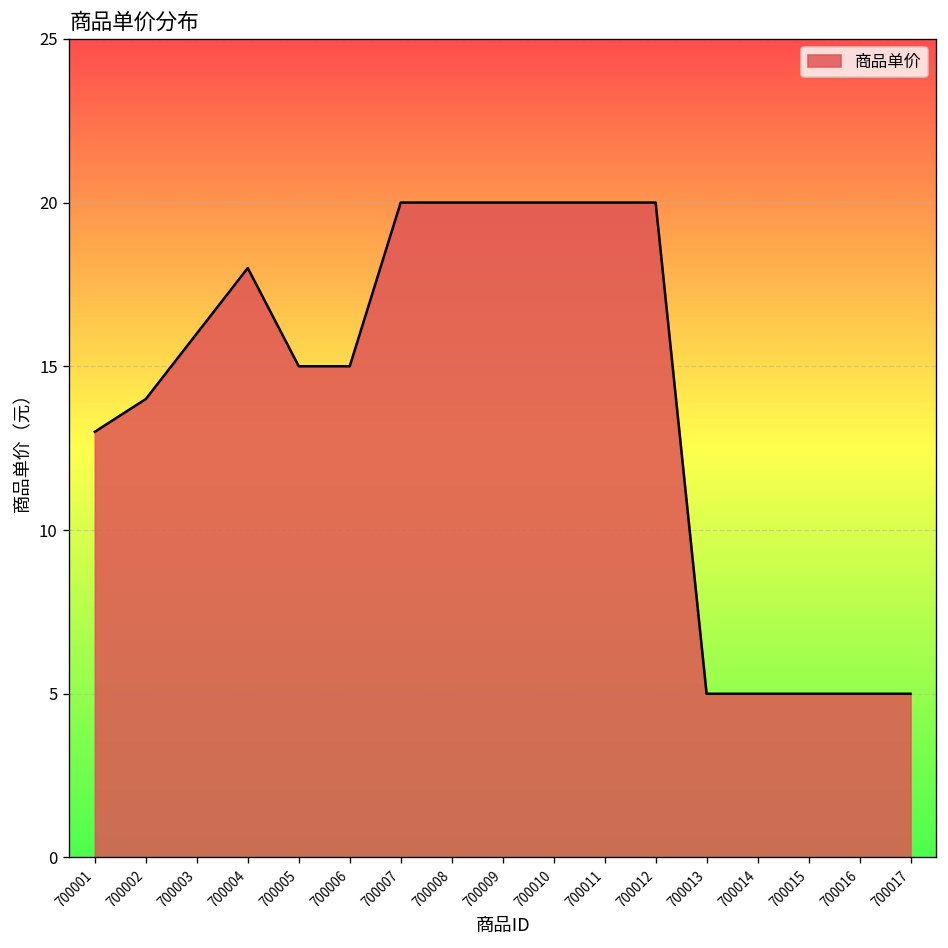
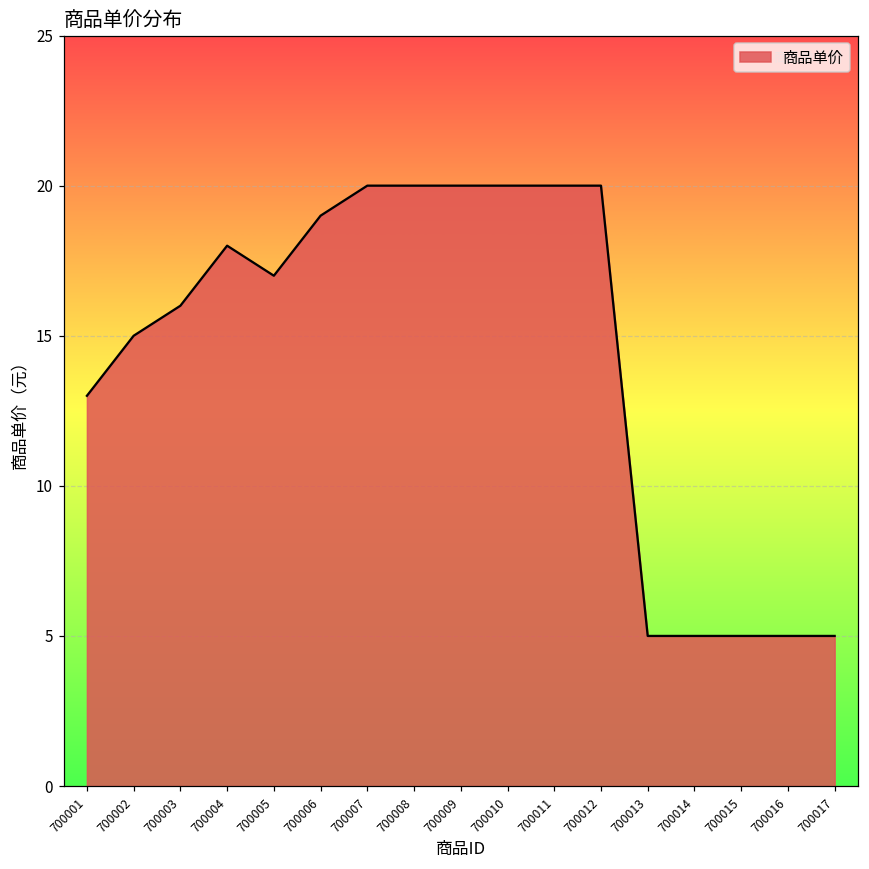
700002: 14 -> 15
700005: 15 -> 17
700006: 15 -> 19
